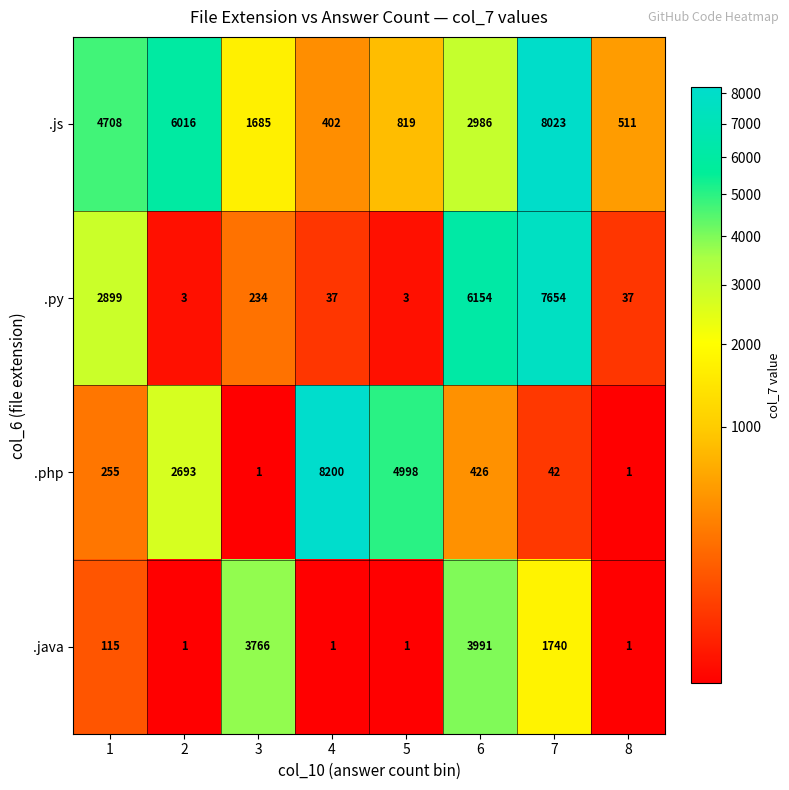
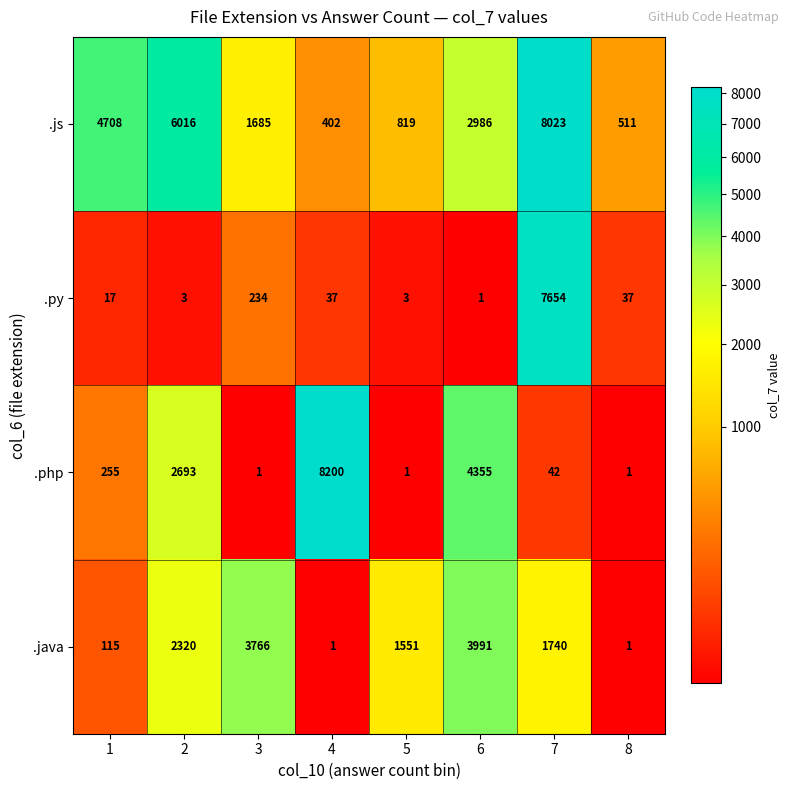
.py, 1: 2899 -> 17
.py, 6: 6154 -> 1
.php, 5: 4998 -> 1
.php, 6: 426 -> 4355
.java, 2: 1 -> 2320
.java, 5: 1 -> 1551
